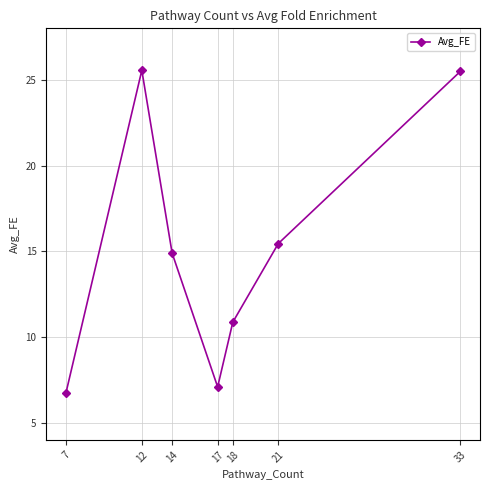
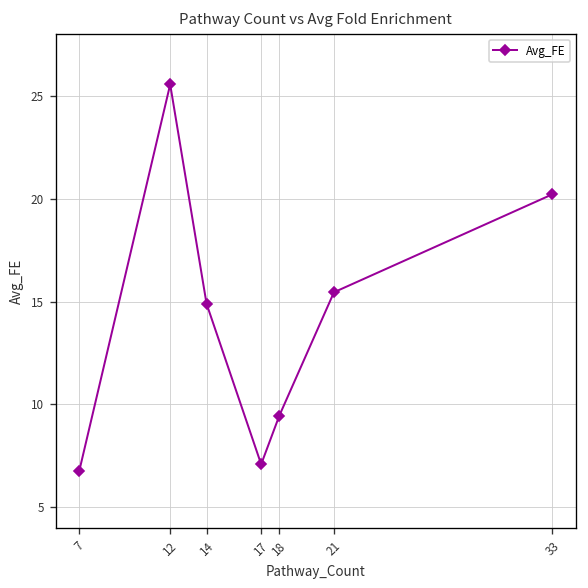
18: 10.9 -> 9.5
33: 25.5 -> 20.2
